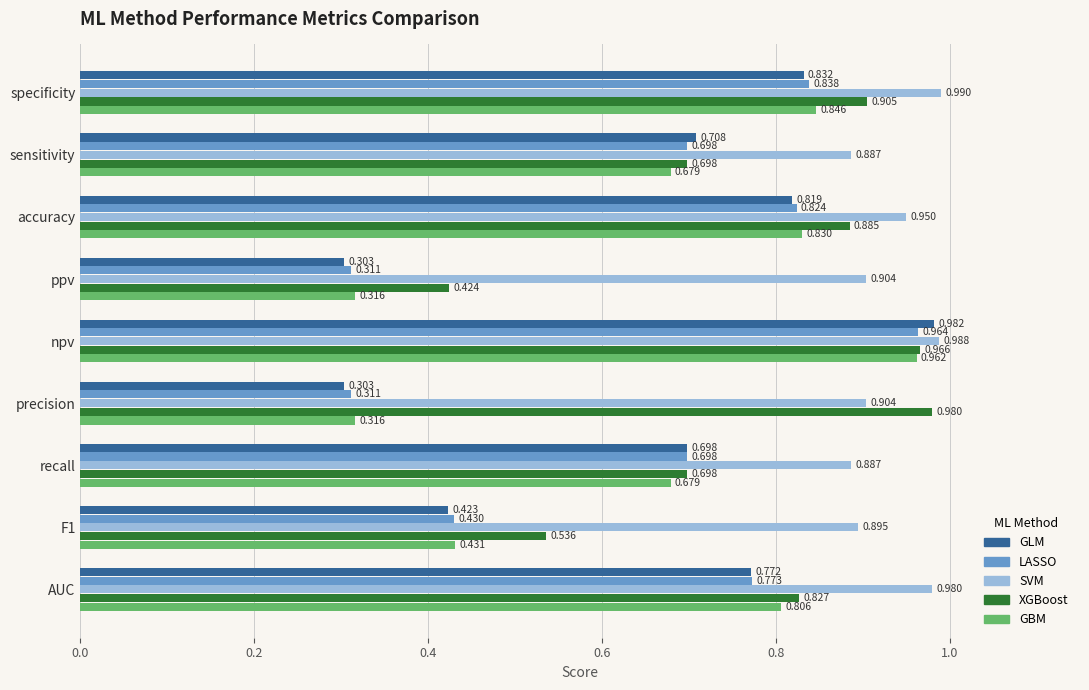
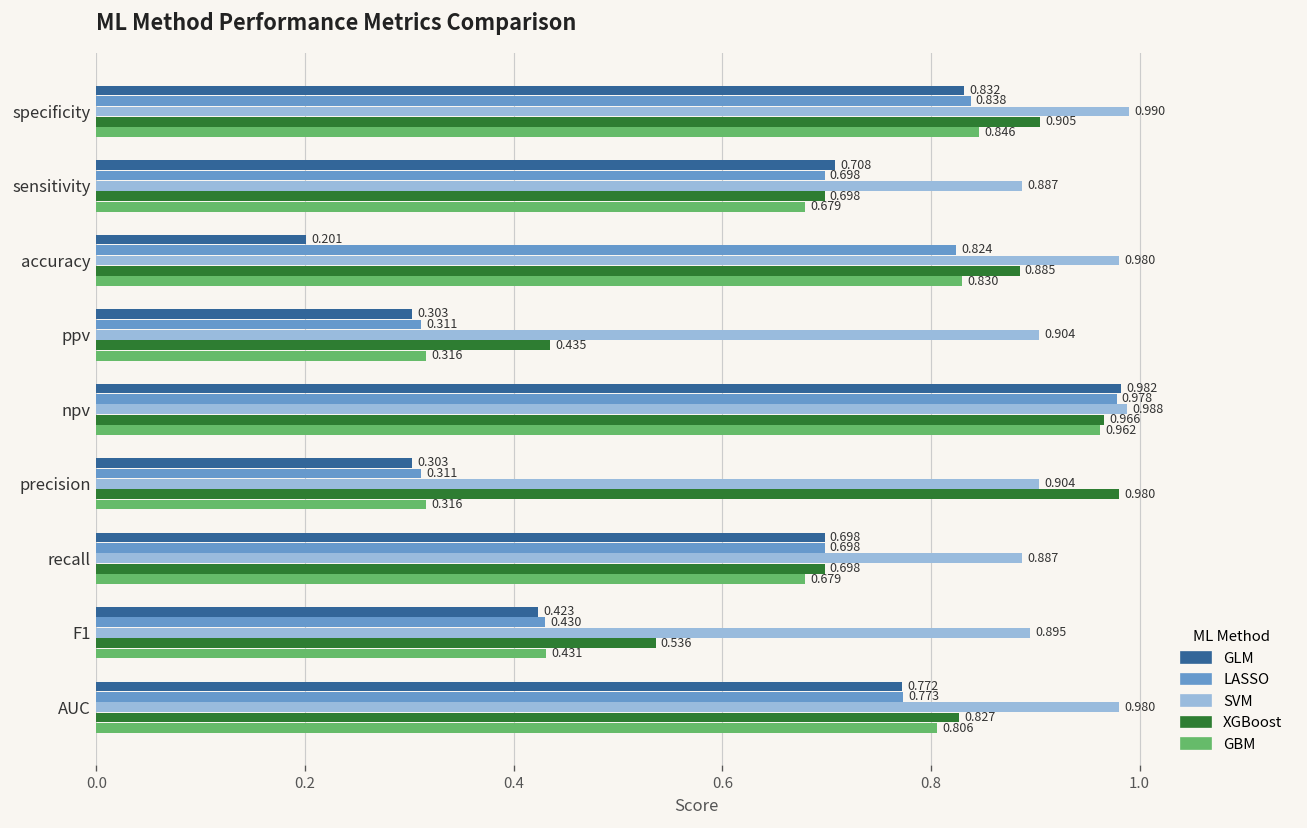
GLM, accuracy: 0.819 -> 0.201
SVM, accuracy: 0.950 -> 0.980
XGBoost, ppv: 0.424 -> 0.435
LASSO, npv: 0.964 -> 0.978
